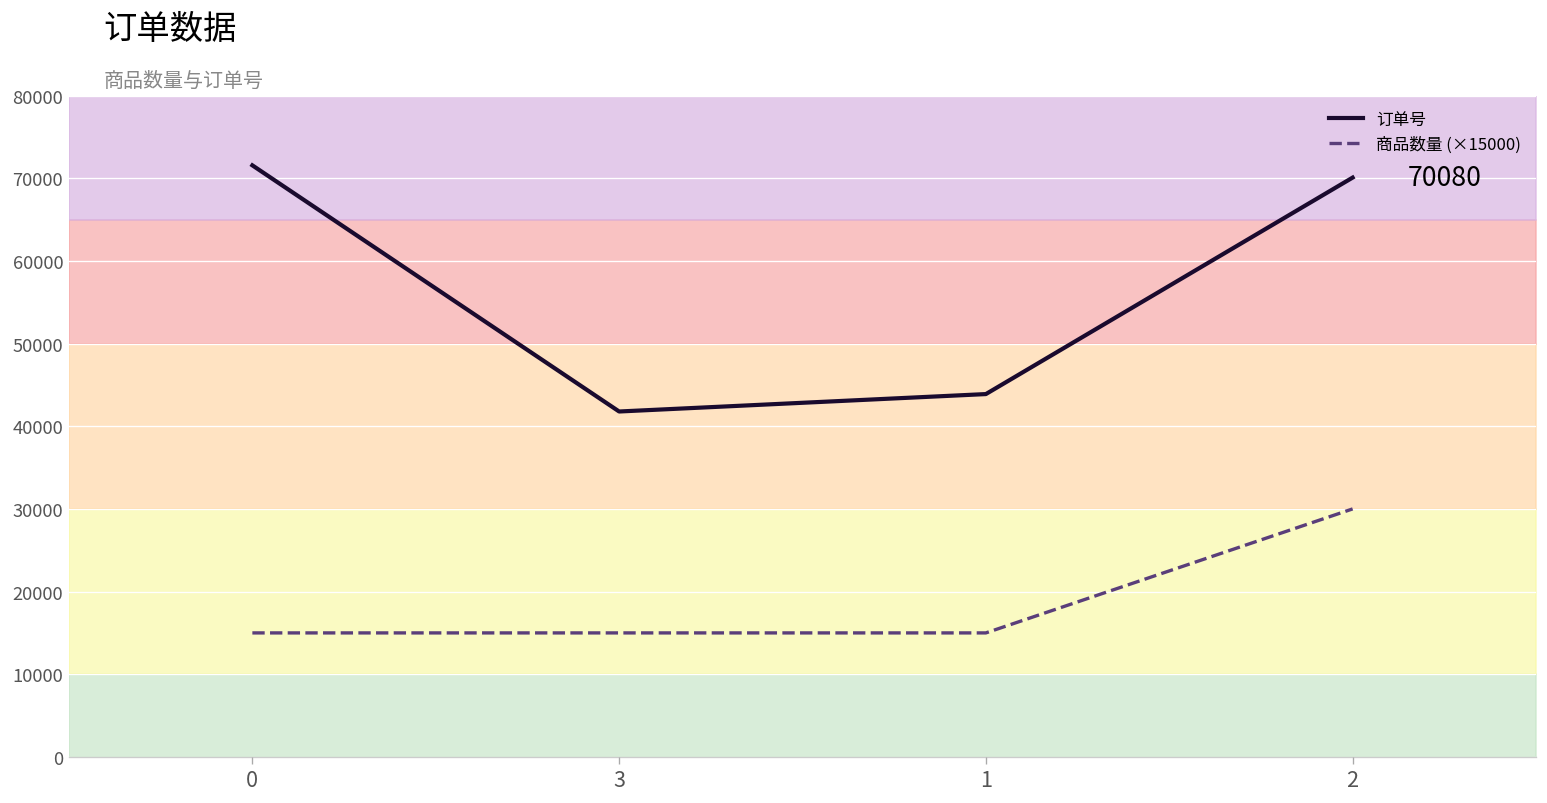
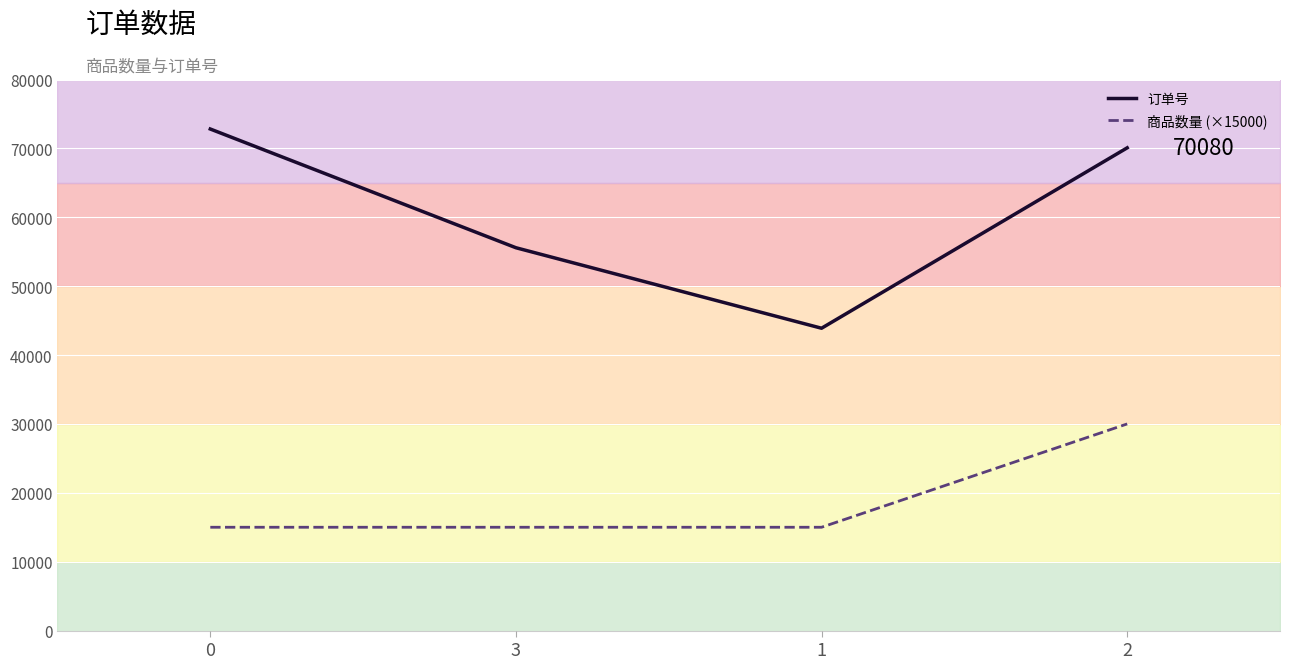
订单号, 0: 72000 -> 73000
订单号, 3: 42000 -> 56000
